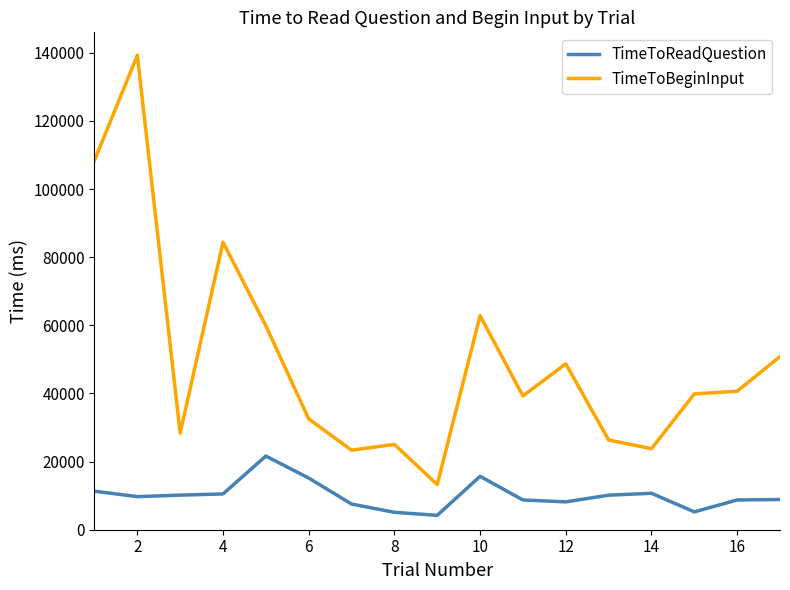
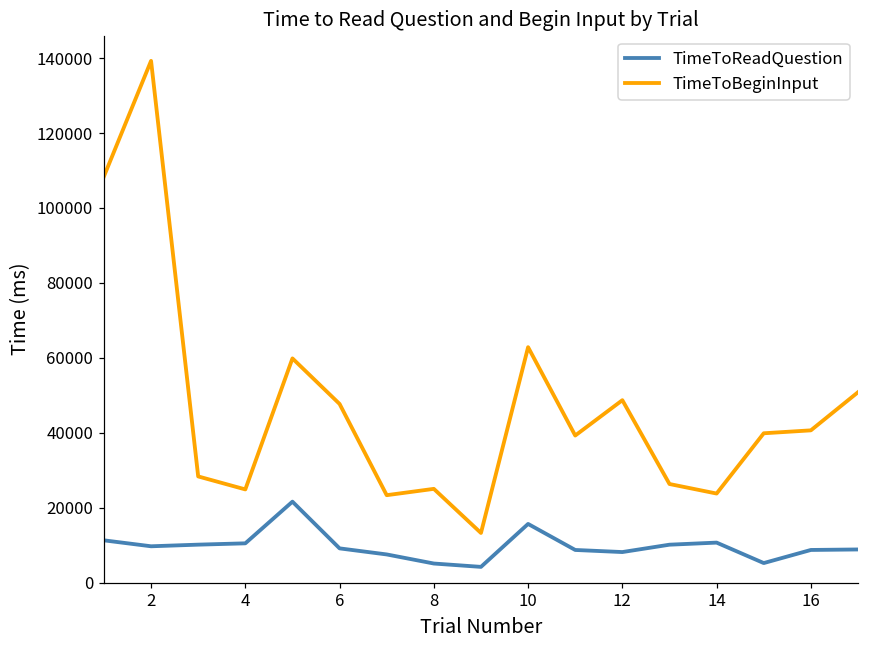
TimeToBeginInput, 4: 84000 -> 25000
TimeToReadQuestion, 6: 15000 -> 9000
TimeToBeginInput, 6: 33000 -> 48000
